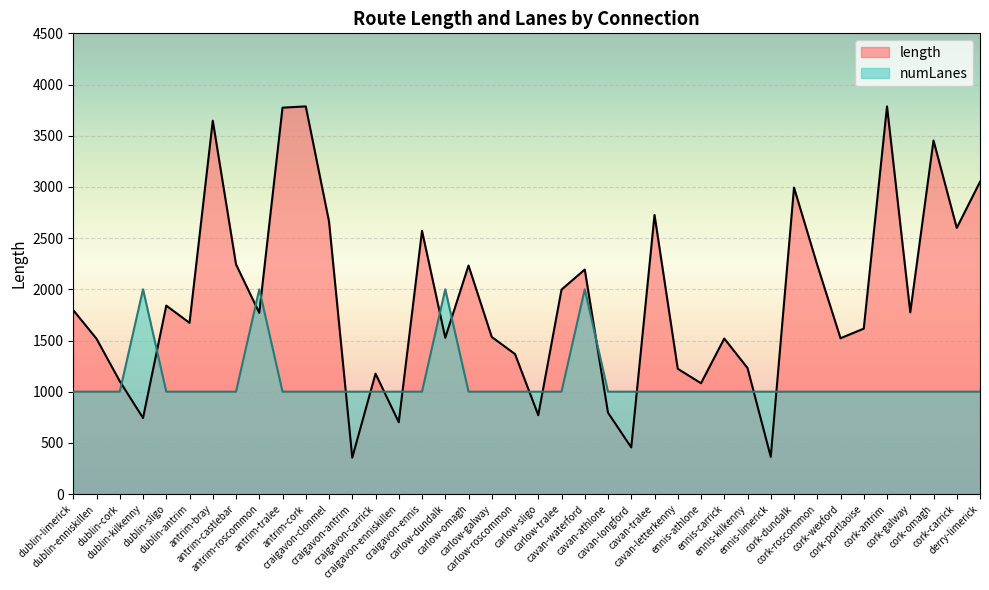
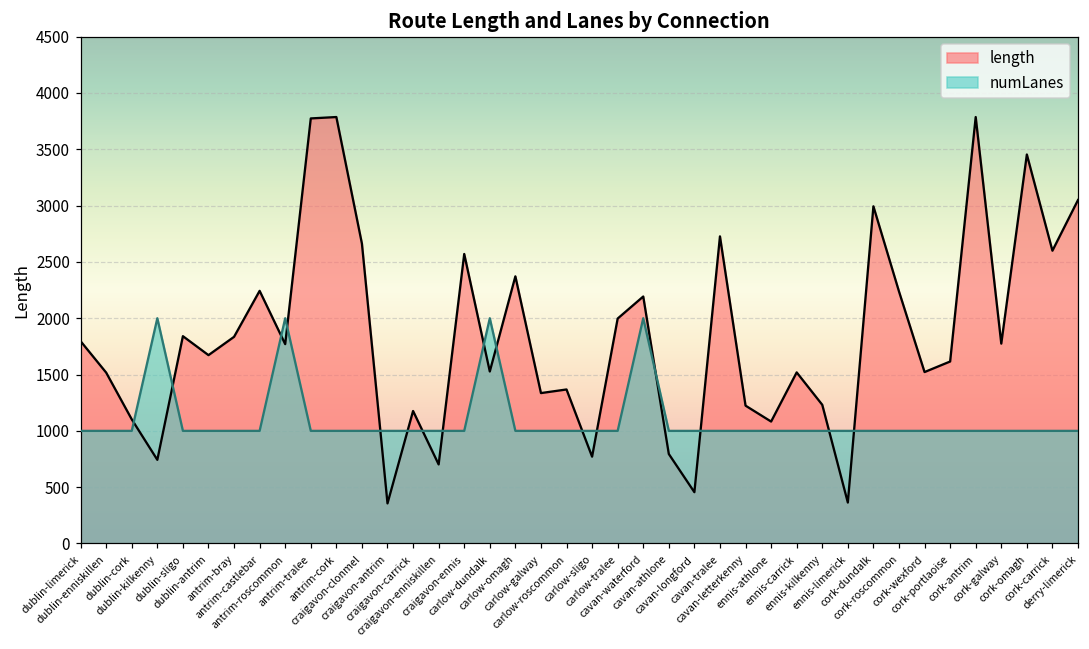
length, antrim-bray: 3650 -> 1830
length, carlow-omagh: 2230 -> 2370
length, carlow-galway: 1530 -> 1340
